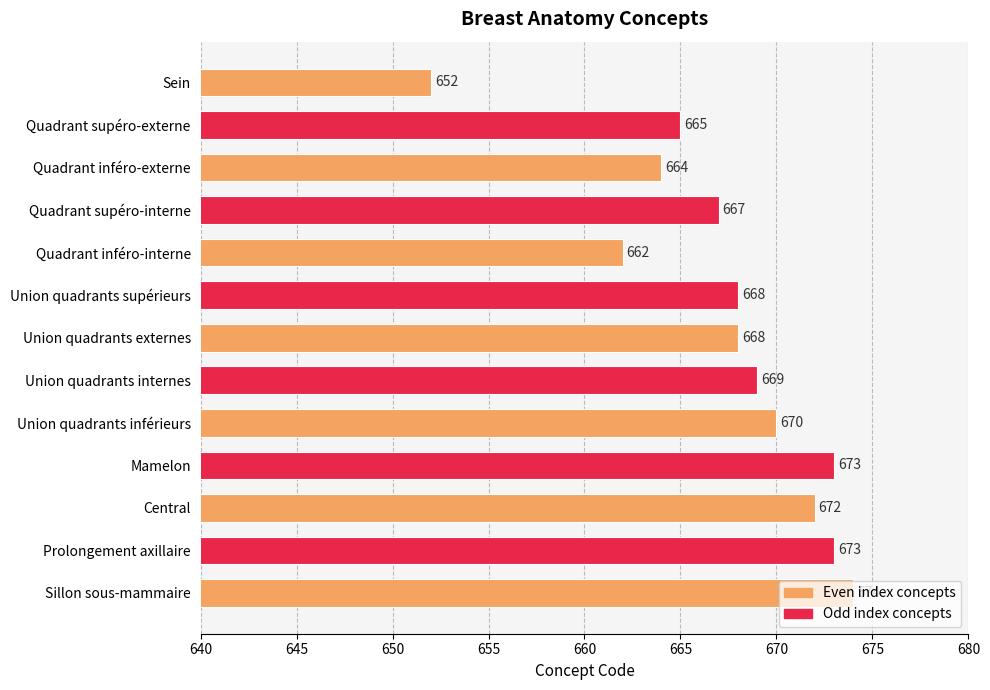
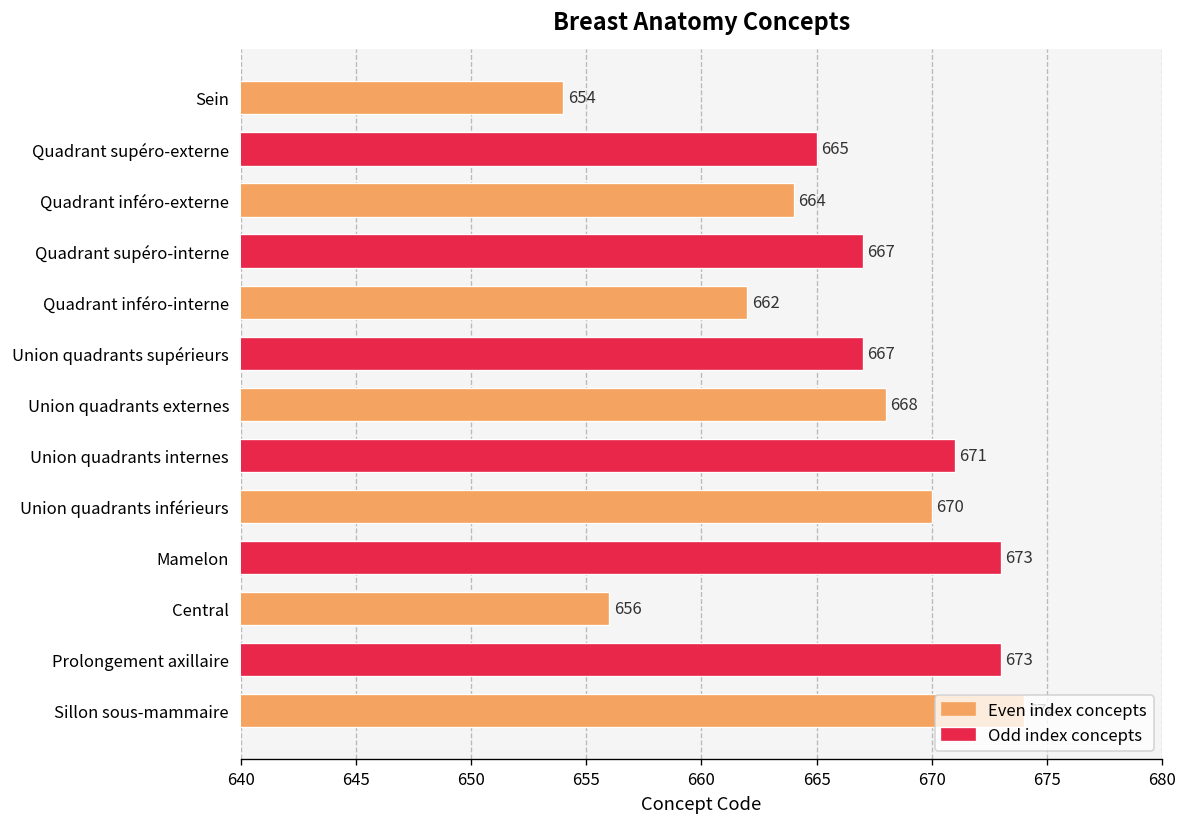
Sein: 652 -> 654
Union quadrants supérieurs: 668 -> 667
Union quadrants internes: 669 -> 671
Central: 672 -> 656
